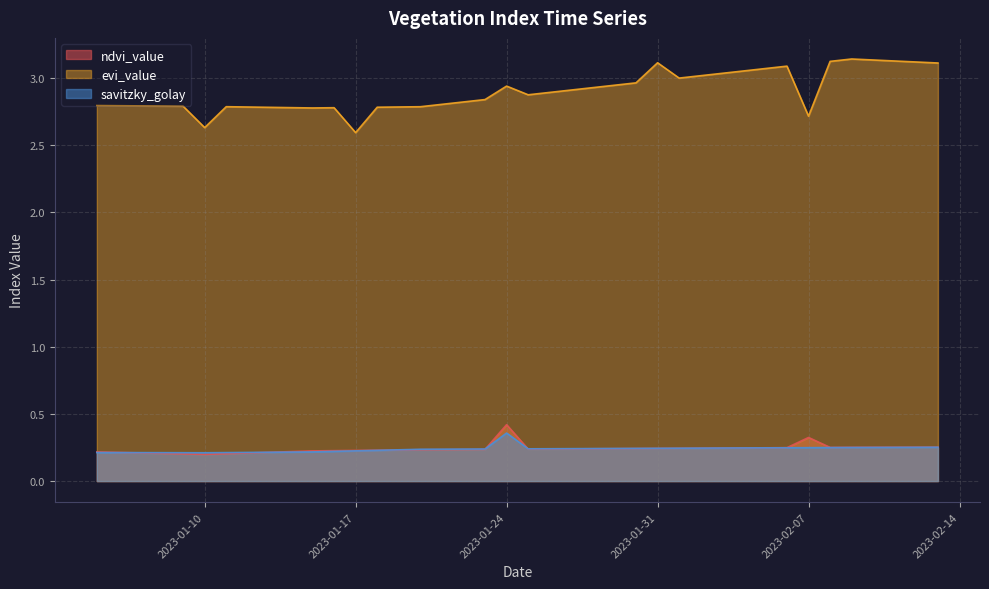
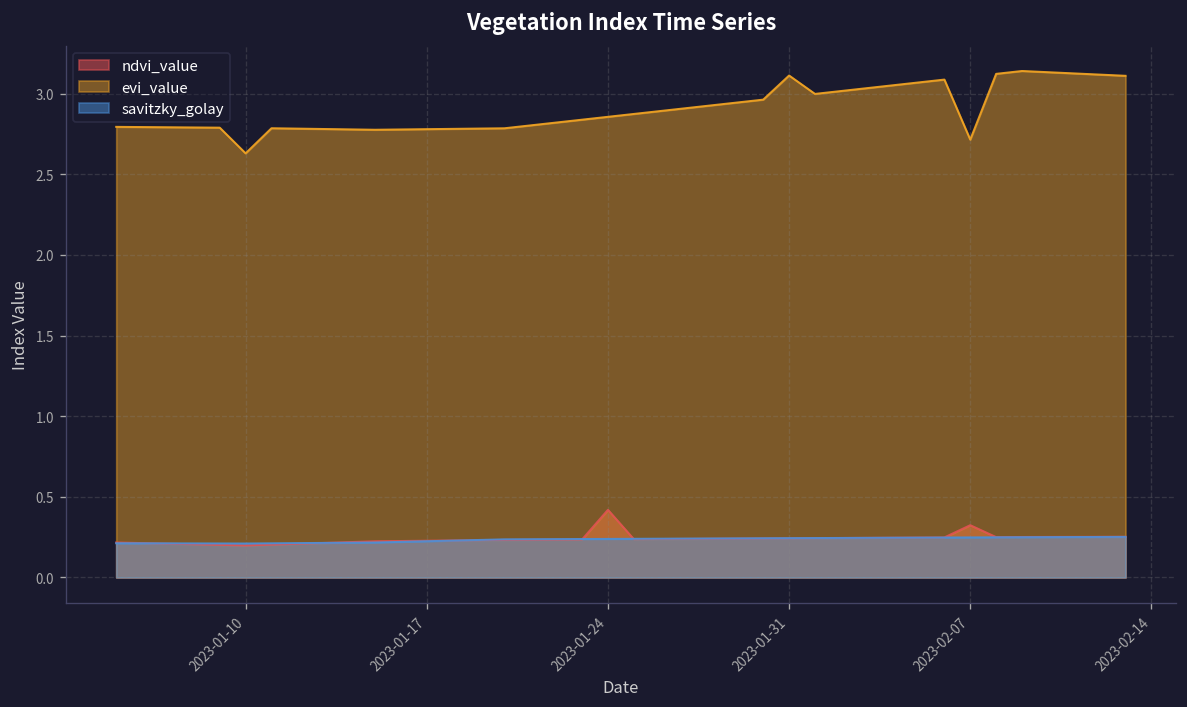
evi_value, 2023-01-17: 2.59 -> 2.78
evi_value, 2023-01-24: 2.94 -> 2.86
savitzky_golay, 2023-01-24: 0.36 -> 0.24
